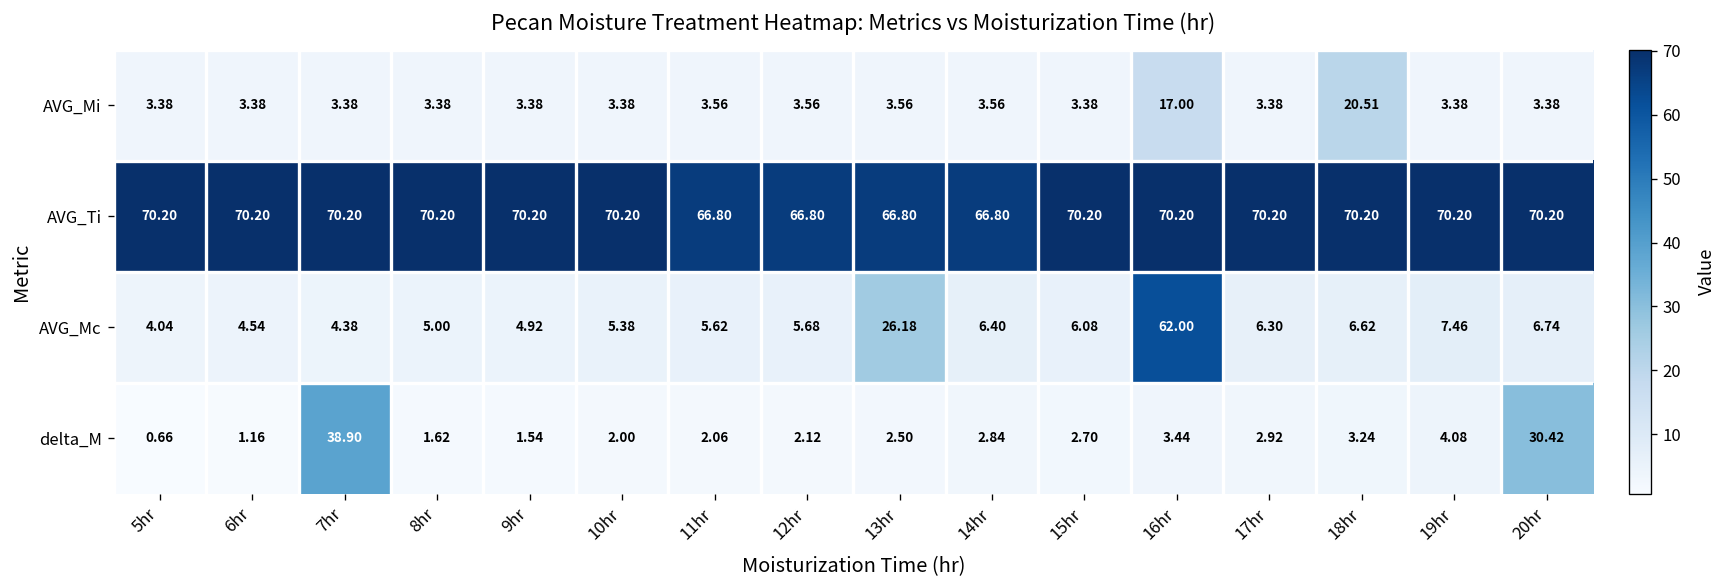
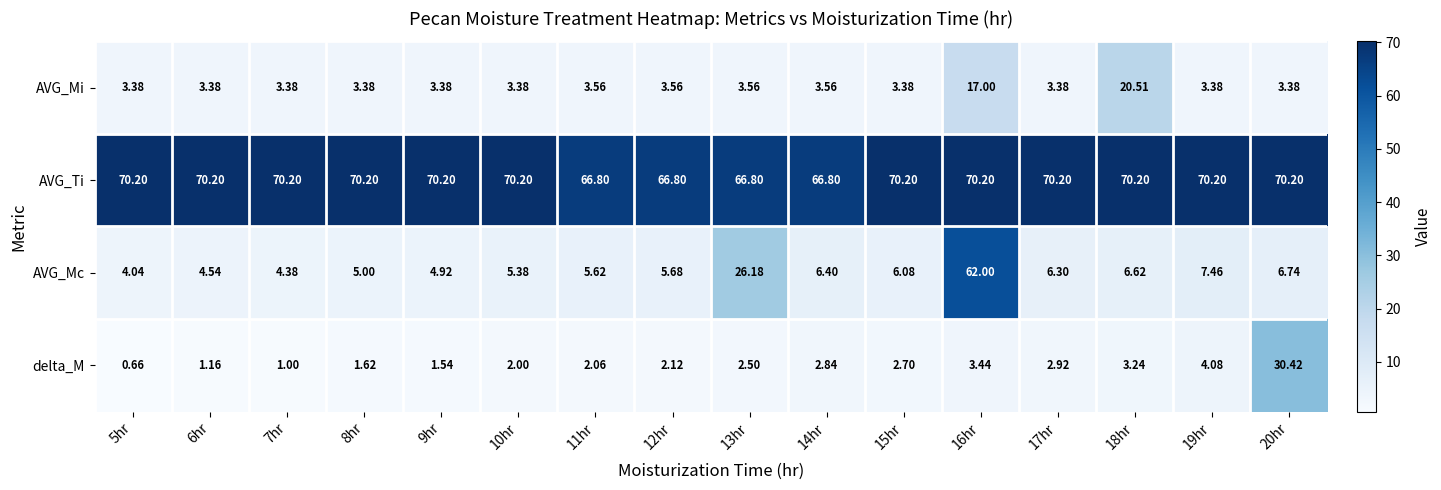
delta_M, 7hr: 38.90 -> 1.00
